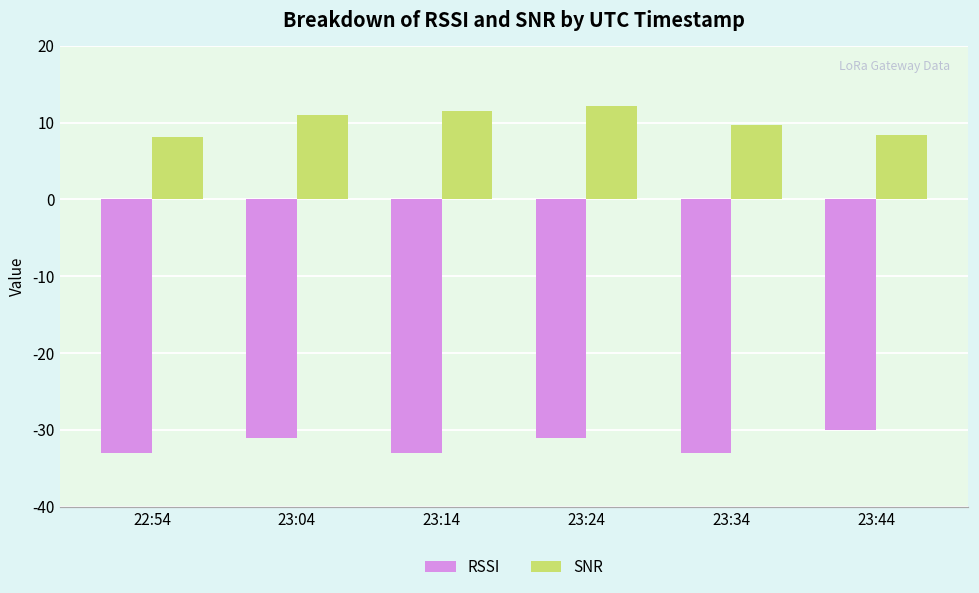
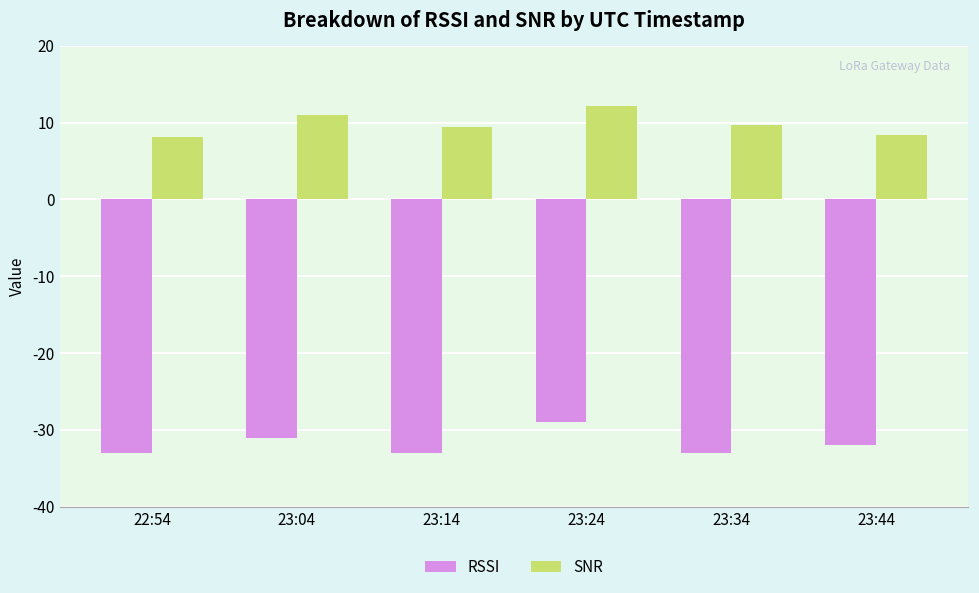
SNR, 23:14: 12 -> 9
RSSI, 23:24: -31 -> -29
RSSI, 23:44: -30 -> -32
